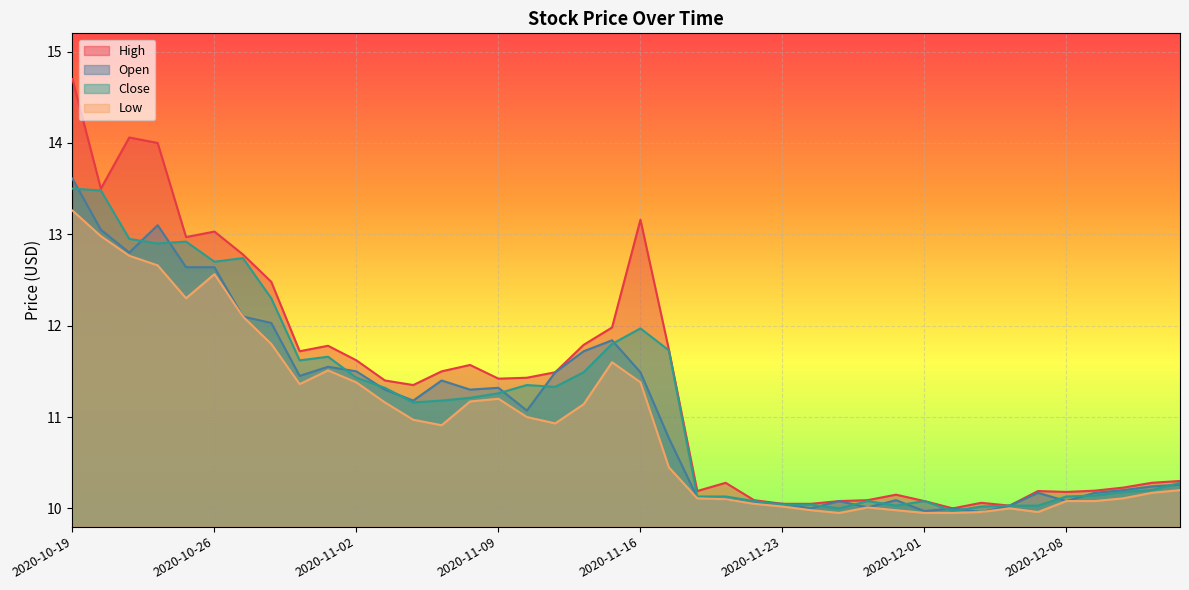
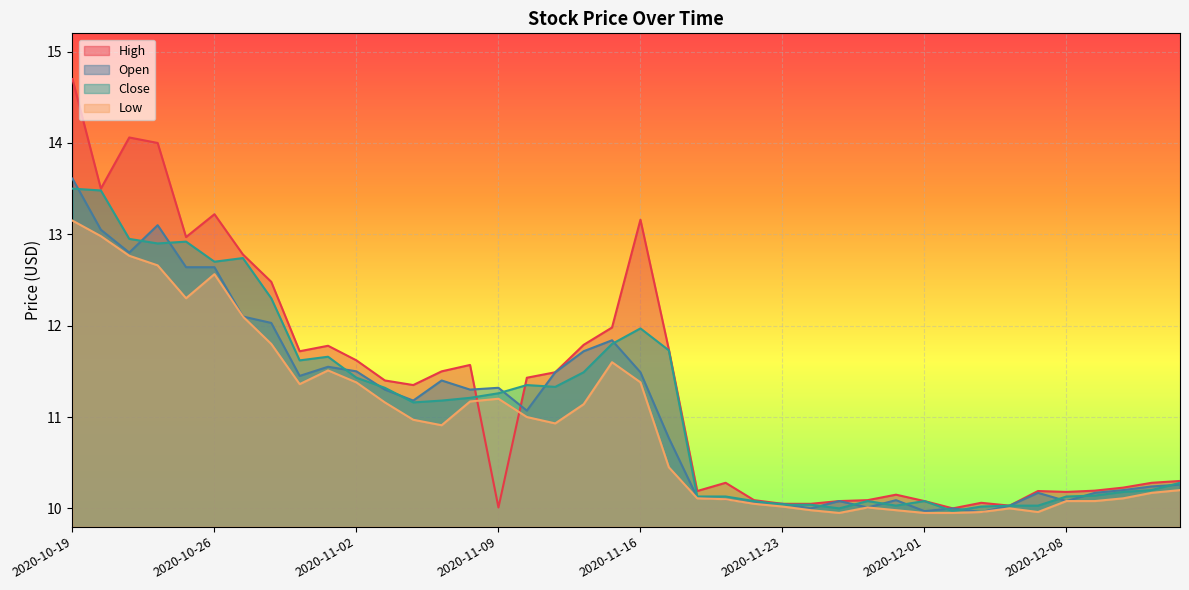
Low, 2020-10-19: 13.3 -> 13.2
High, 2020-10-26: 13.0 -> 13.2
High, 2020-11-09: 11.4 -> 10.0
